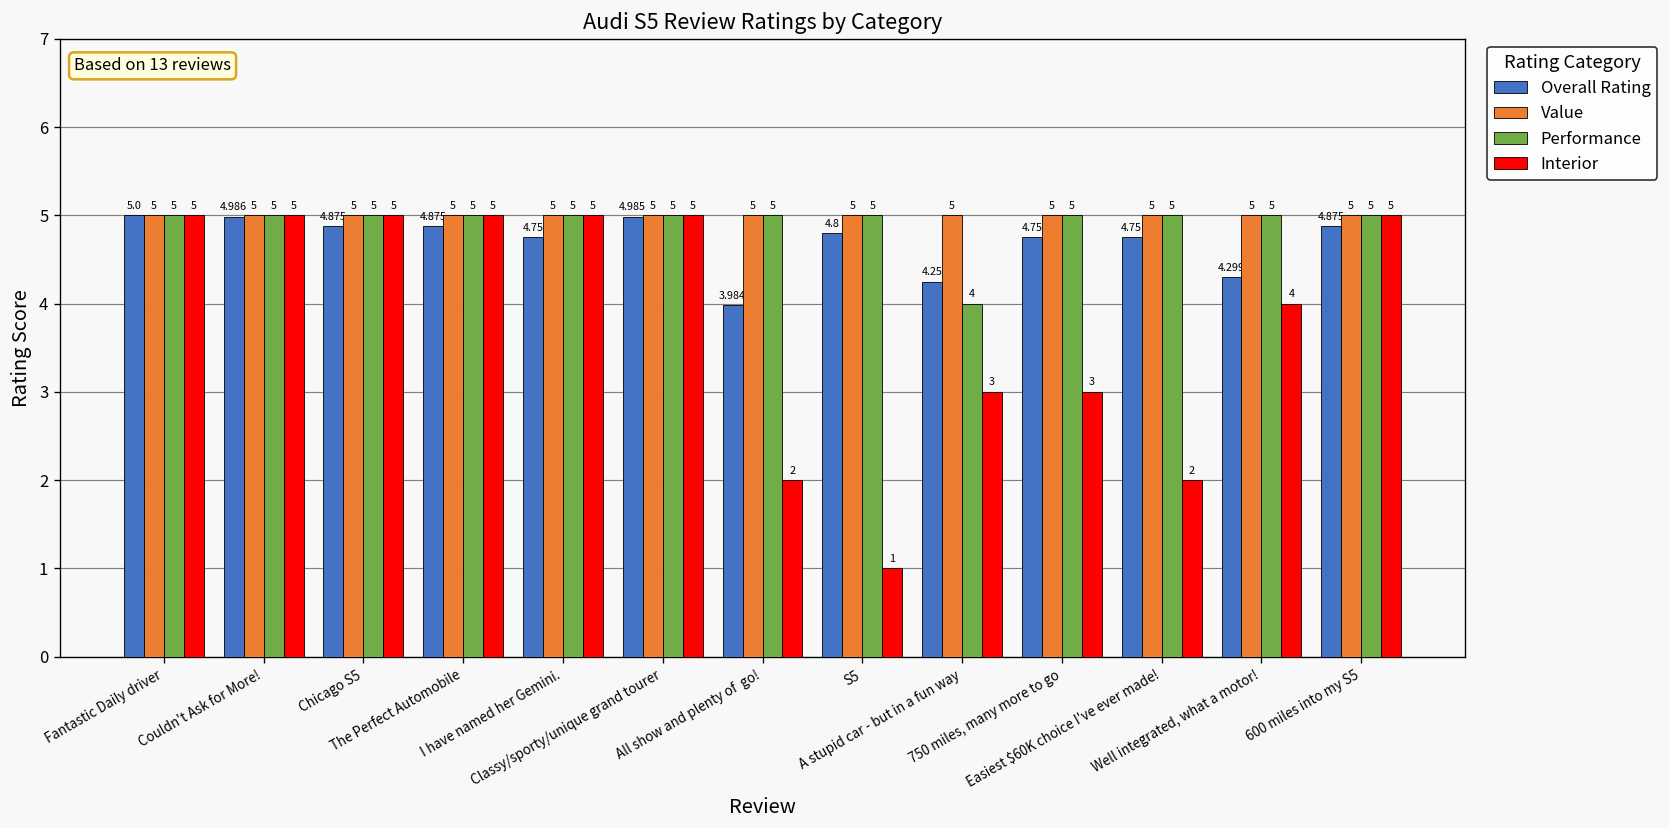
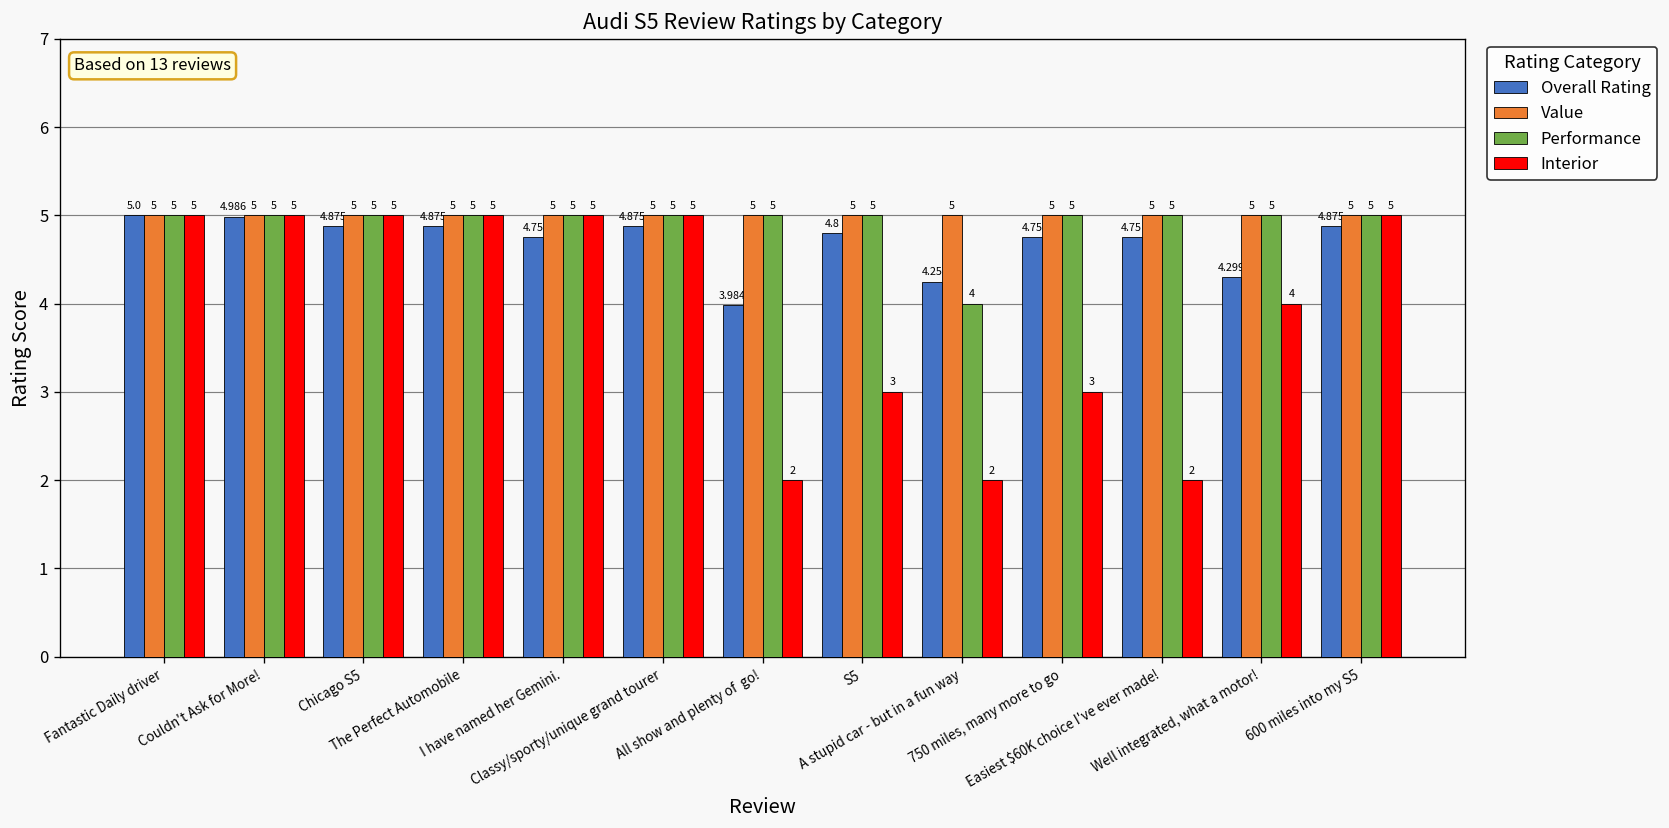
Overall Rating, Classy/sporty/unique grand tourer: 4.985 -> 4.875
Interior, S5: 1 -> 3
Interior, A stupid car - but in a fun way: 3 -> 2
